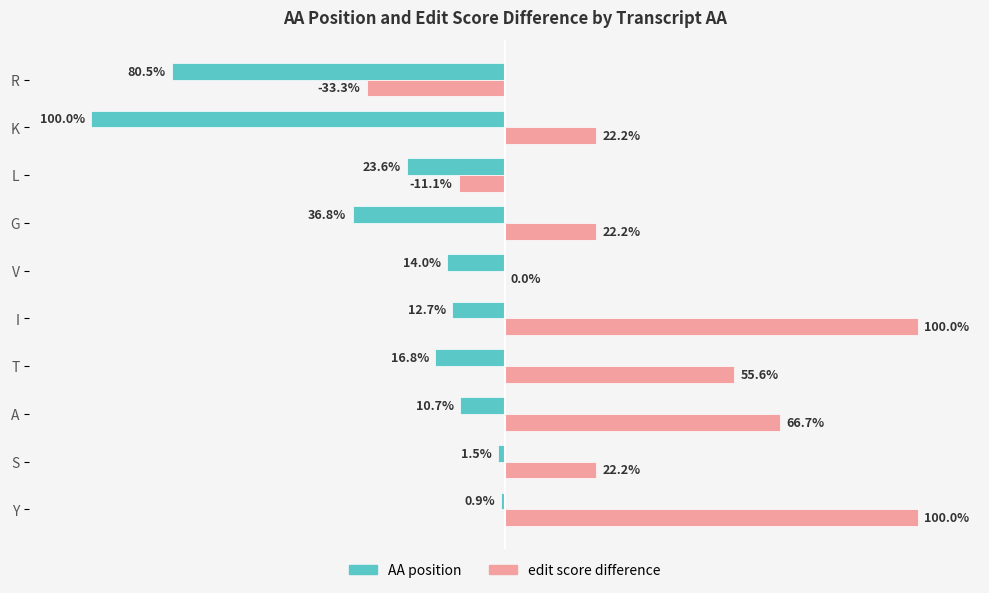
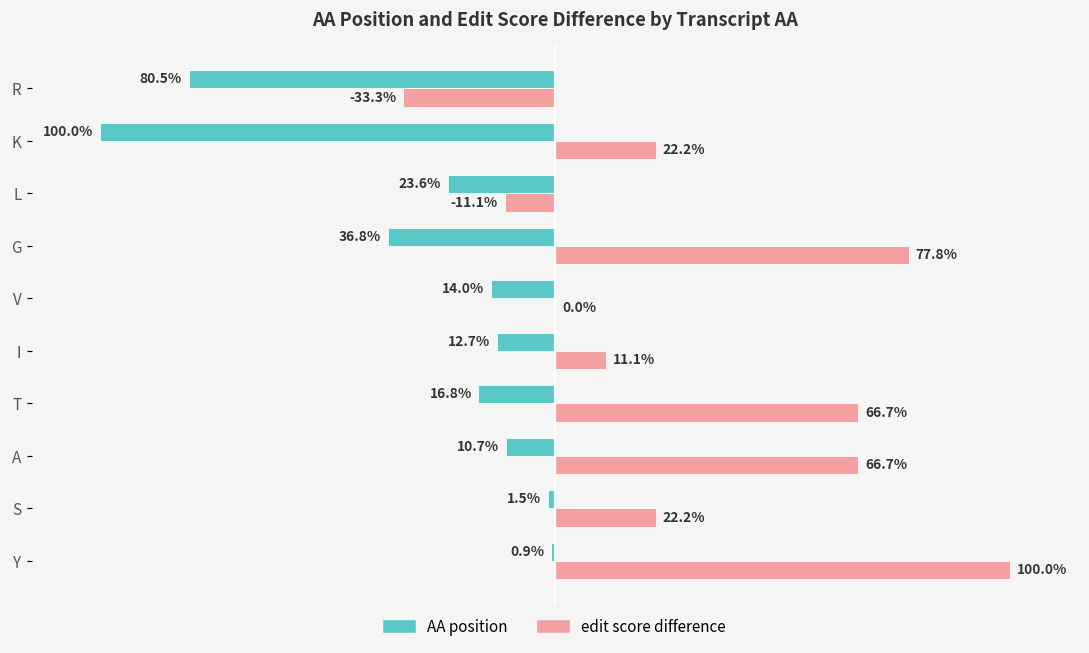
edit score difference, G: 22.2% -> 77.8%
edit score difference, I: 100.0% -> 11.1%
edit score difference, T: 55.6% -> 66.7%
